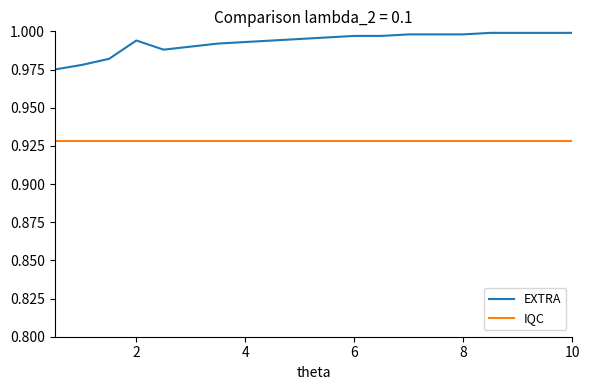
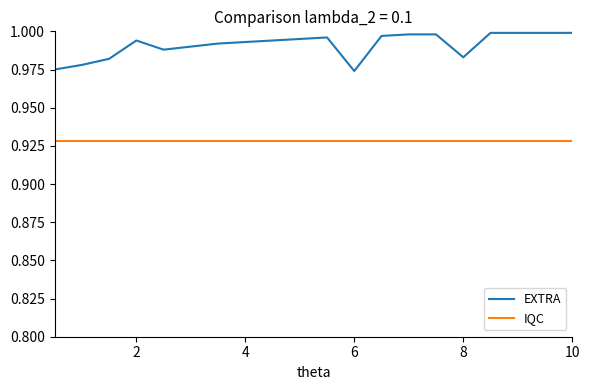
EXTRA, 6: 0.997 -> 0.974
EXTRA, 8: 0.998 -> 0.983
